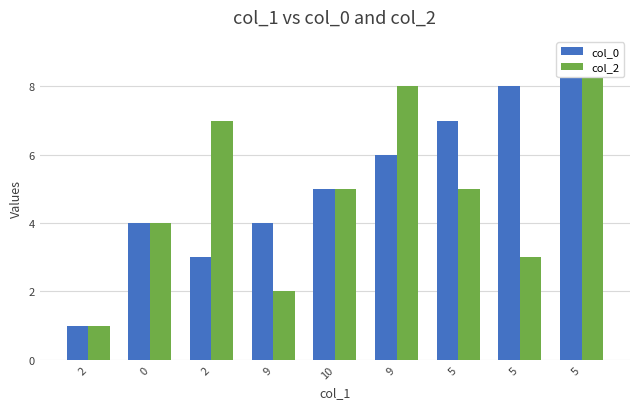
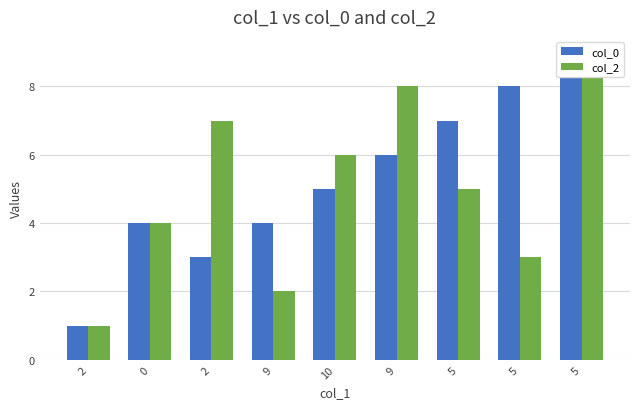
col_2, 10: 5 -> 6
